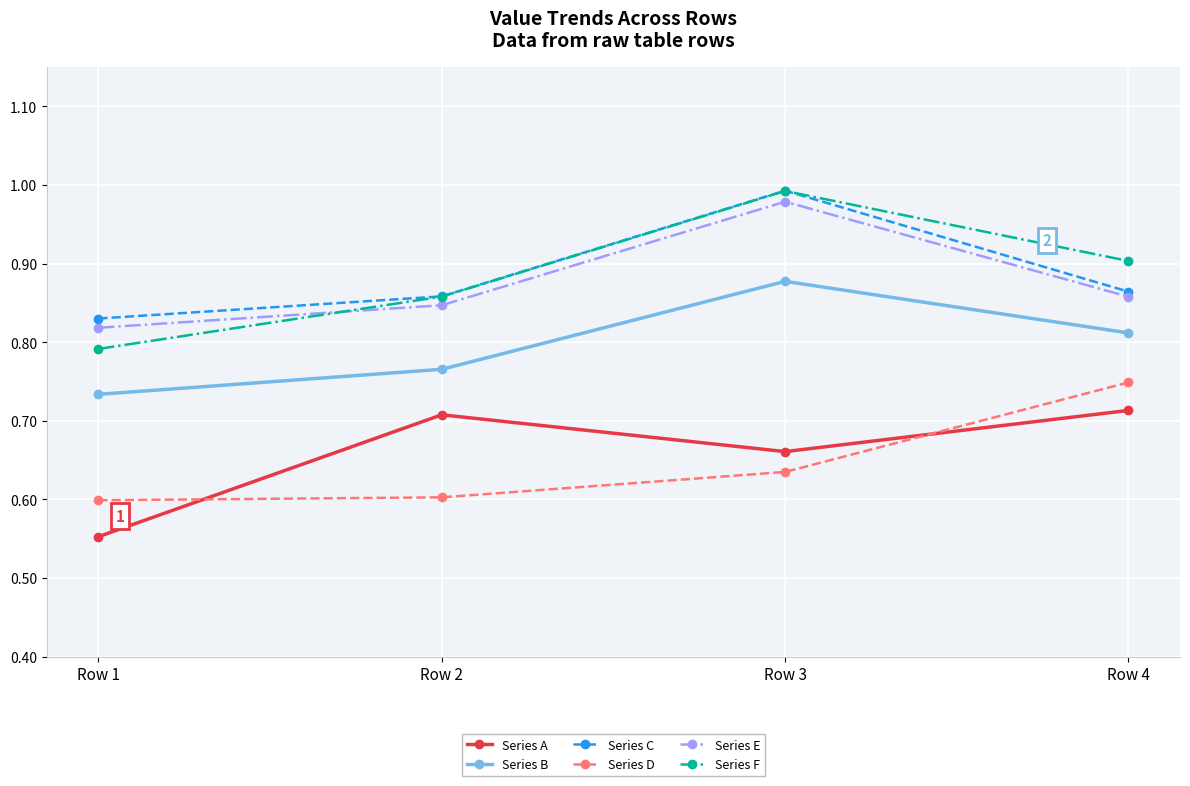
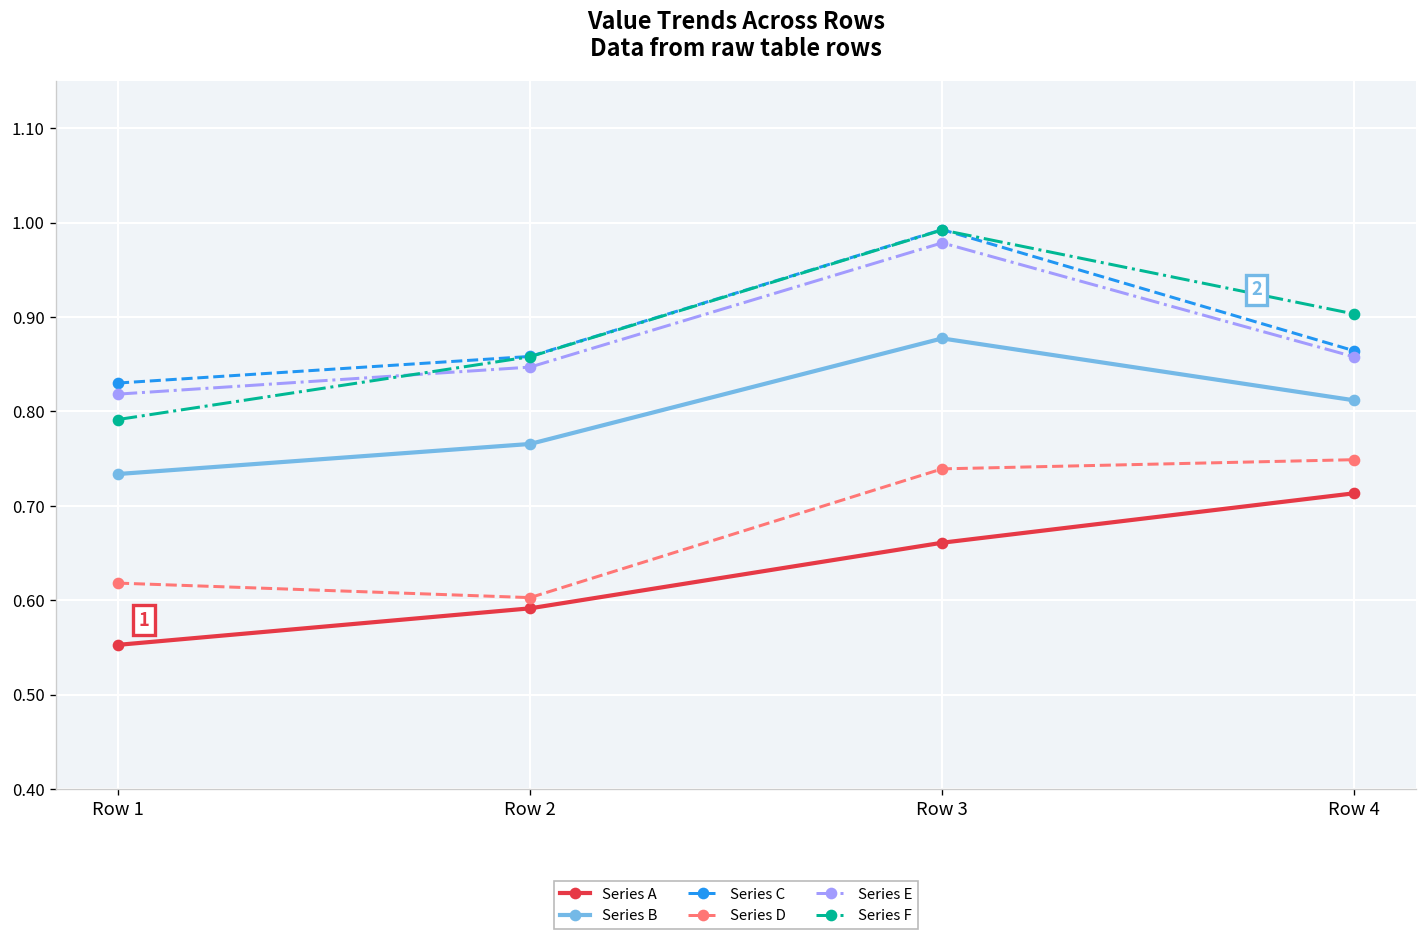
Series D, Row 1: 0.60 -> 0.62
Series A, Row 2: 0.71 -> 0.59
Series D, Row 3: 0.64 -> 0.74
